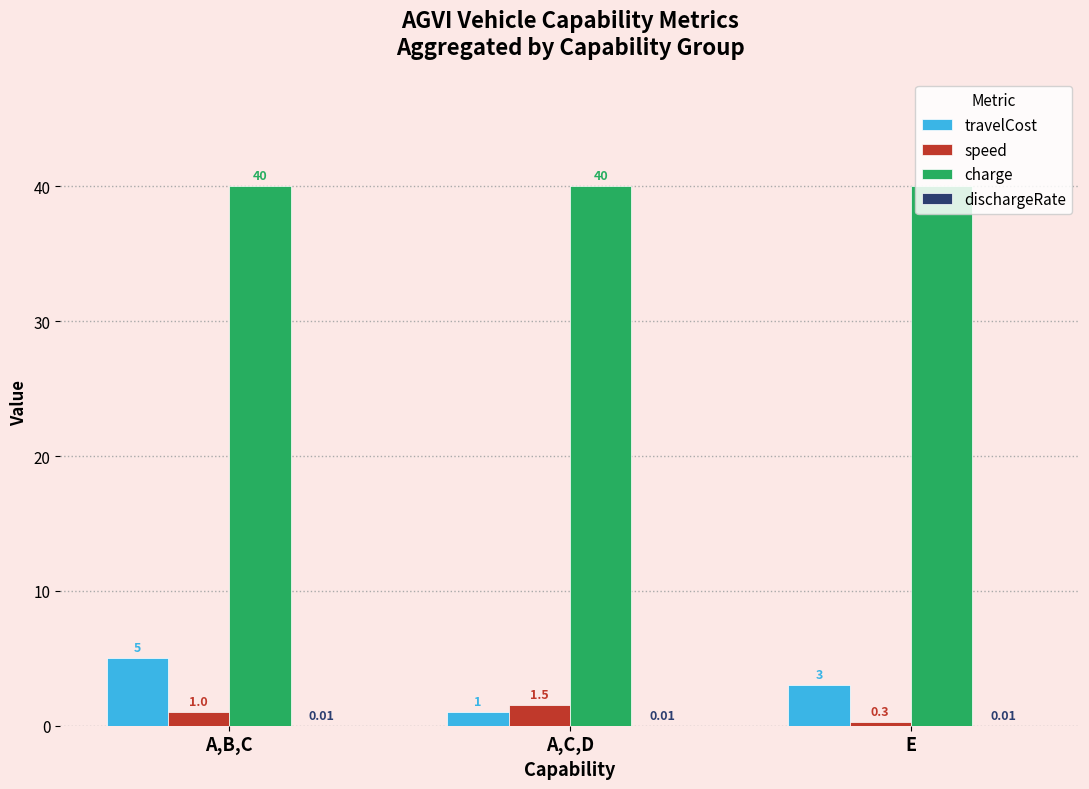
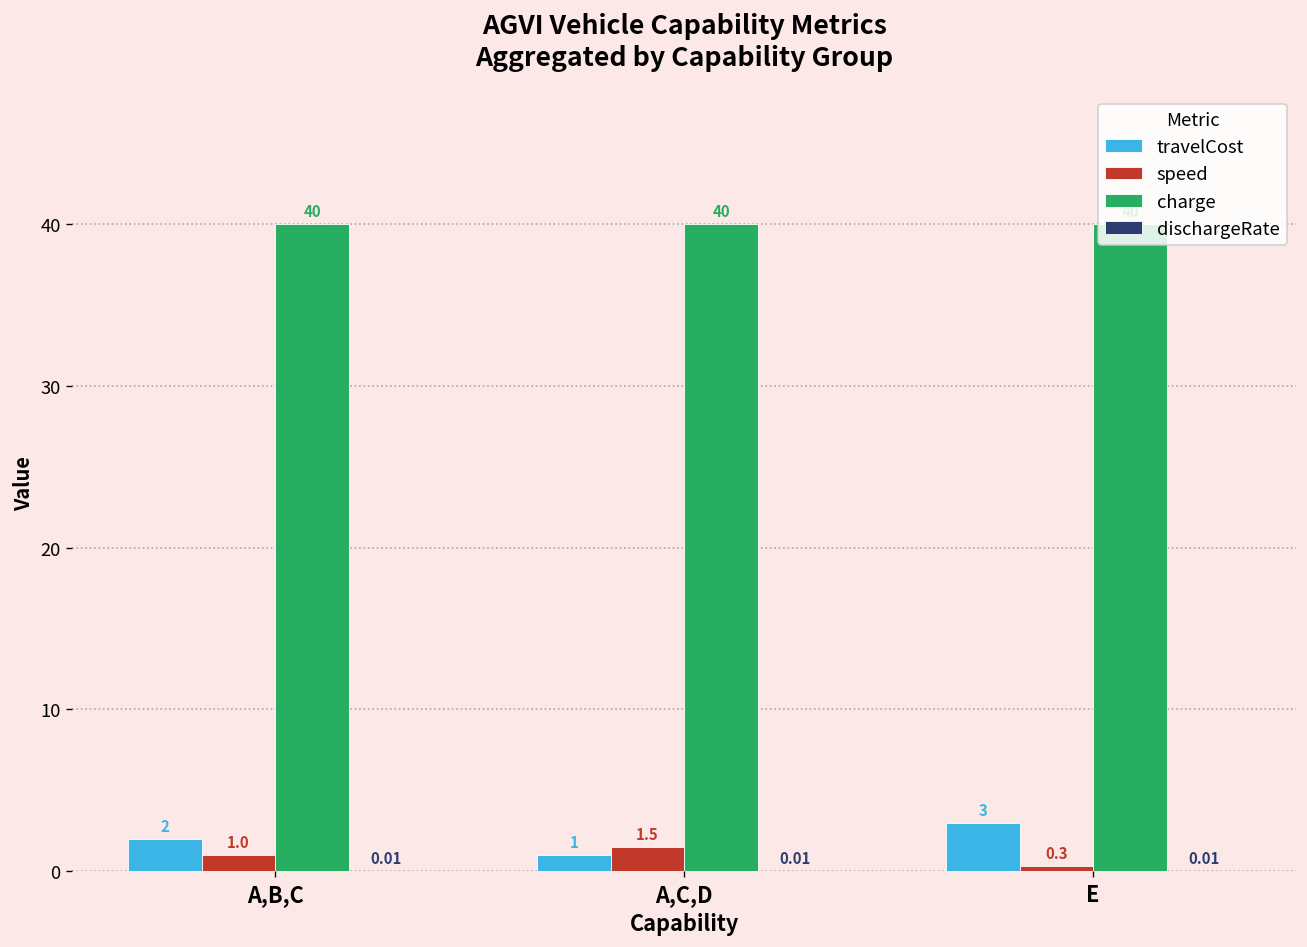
travelCost, A,B,C: 5 -> 2
